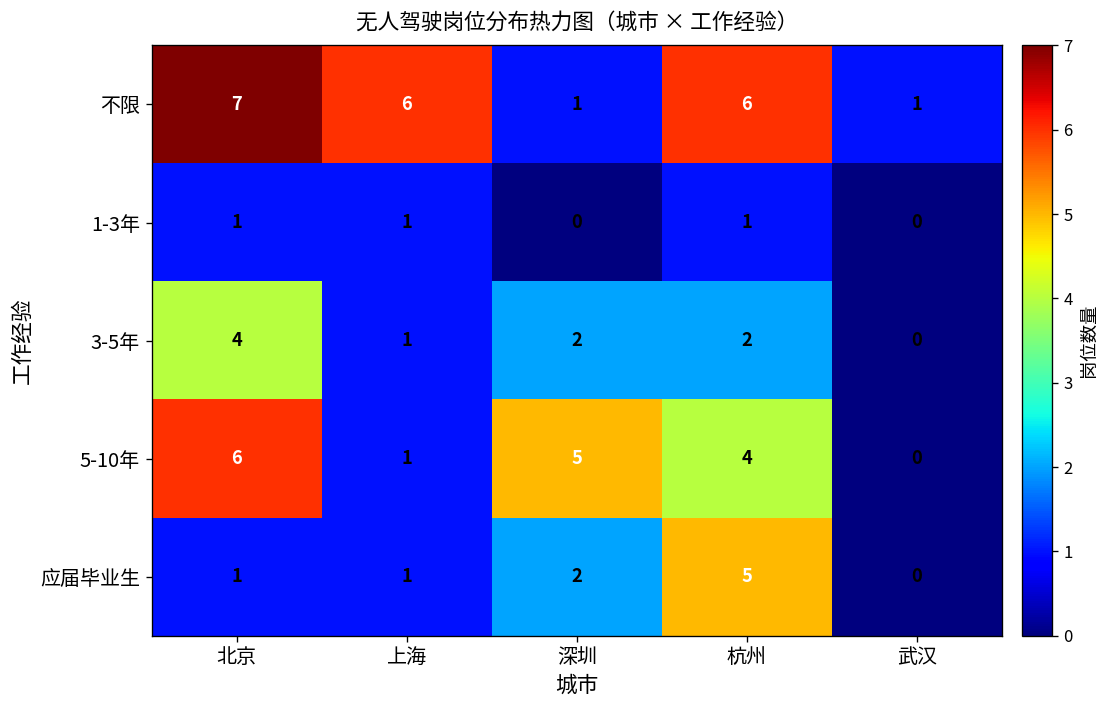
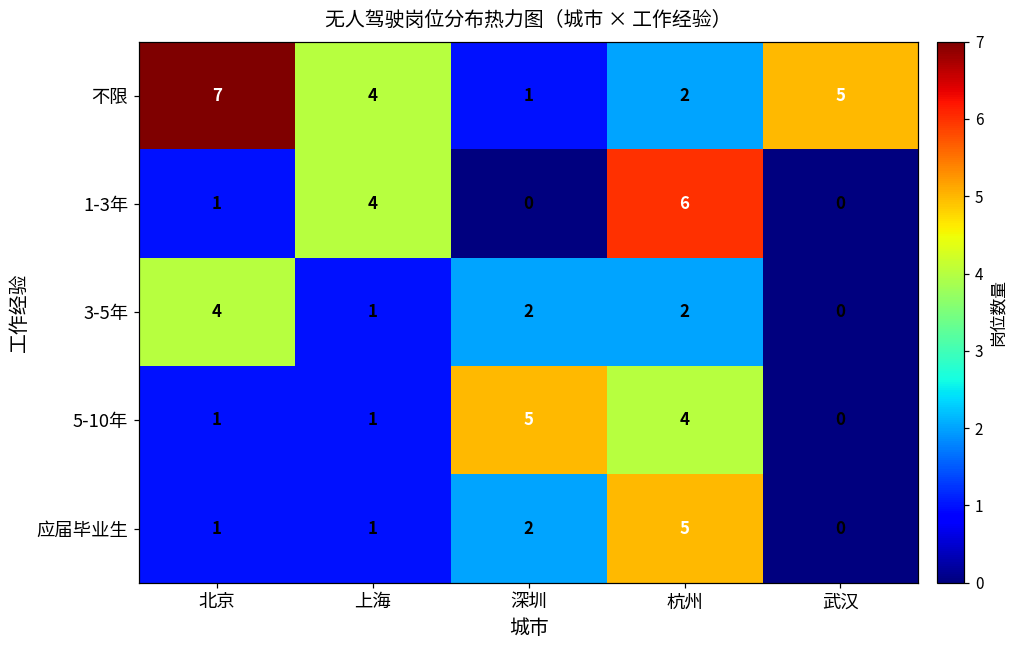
不限, 上海: 6 -> 4
不限, 杭州: 6 -> 2
不限, 武汉: 1 -> 5
1-3年, 上海: 1 -> 4
1-3年, 杭州: 1 -> 6
5-10年, 北京: 6 -> 1
